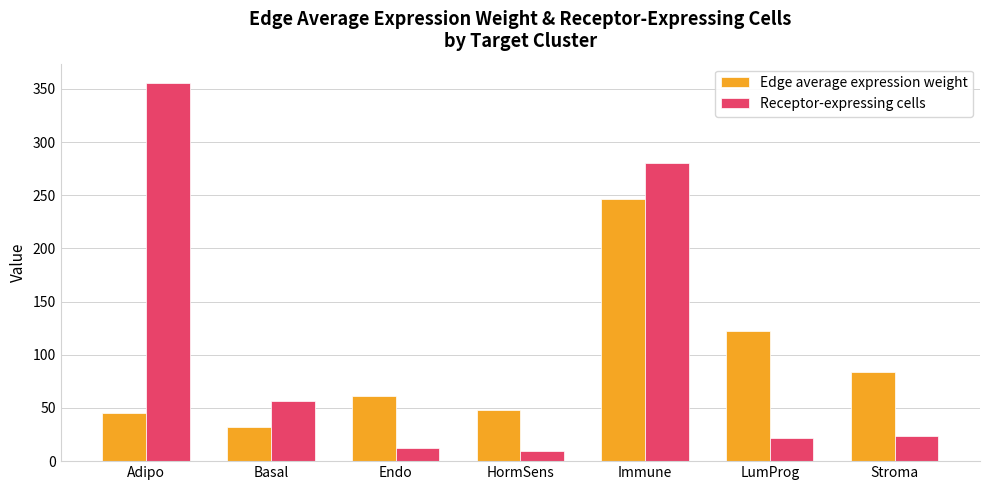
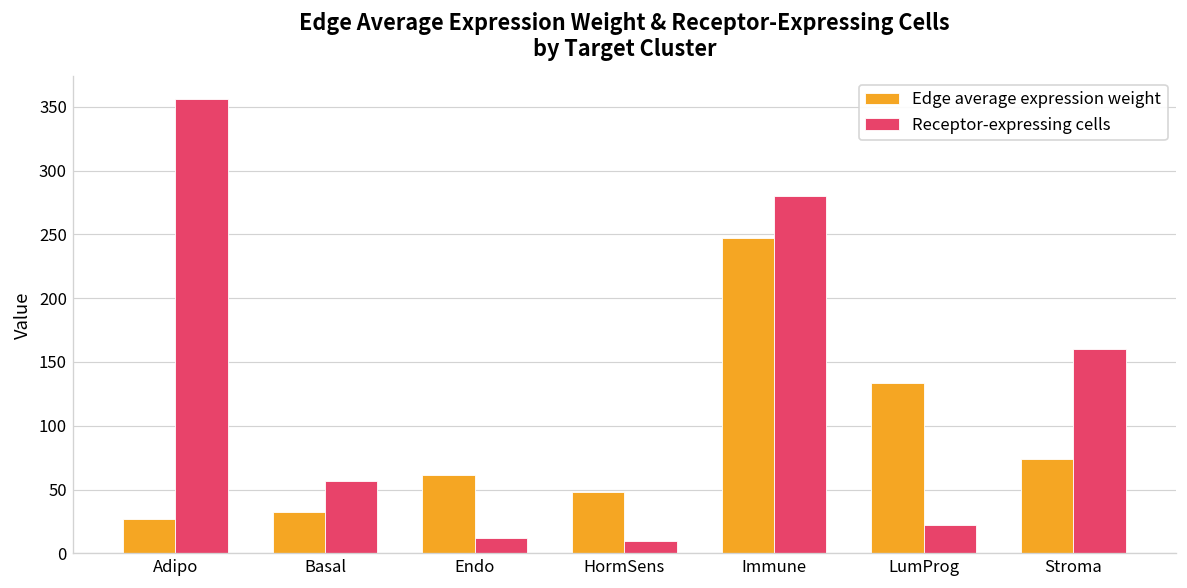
Edge average expression weight, Adipo: 46 -> 27
Edge average expression weight, LumProg: 123 -> 134
Edge average expression weight, Stroma: 84 -> 74
Receptor-expressing cells, Stroma: 24 -> 160
